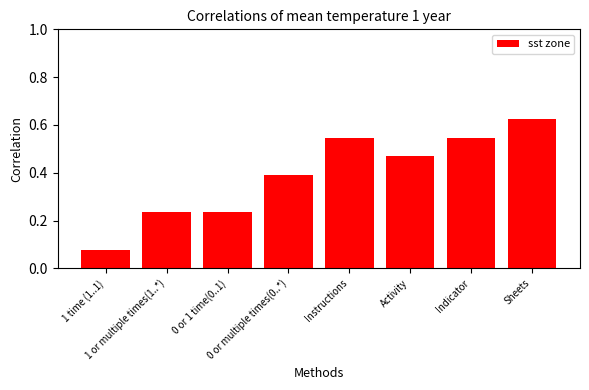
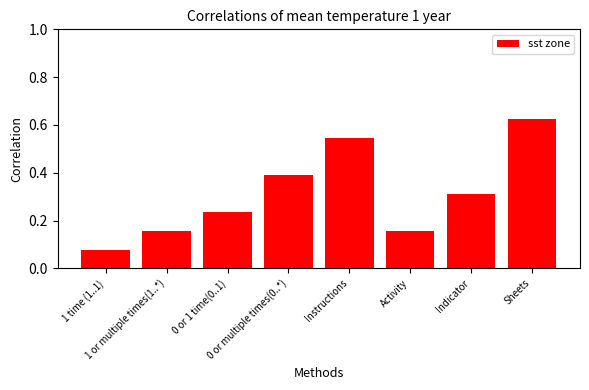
1 or multiple times(1..*): 0.23 -> 0.16
Activity: 0.47 -> 0.16
Indicator: 0.55 -> 0.31
